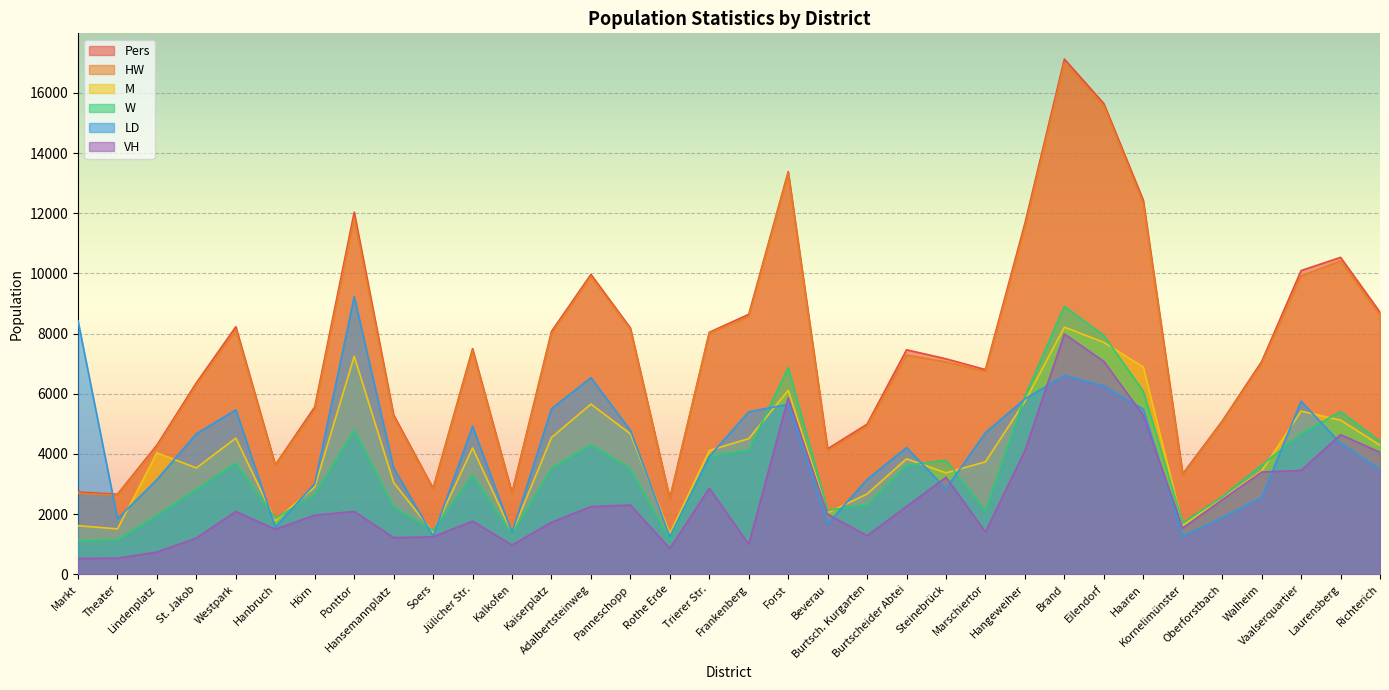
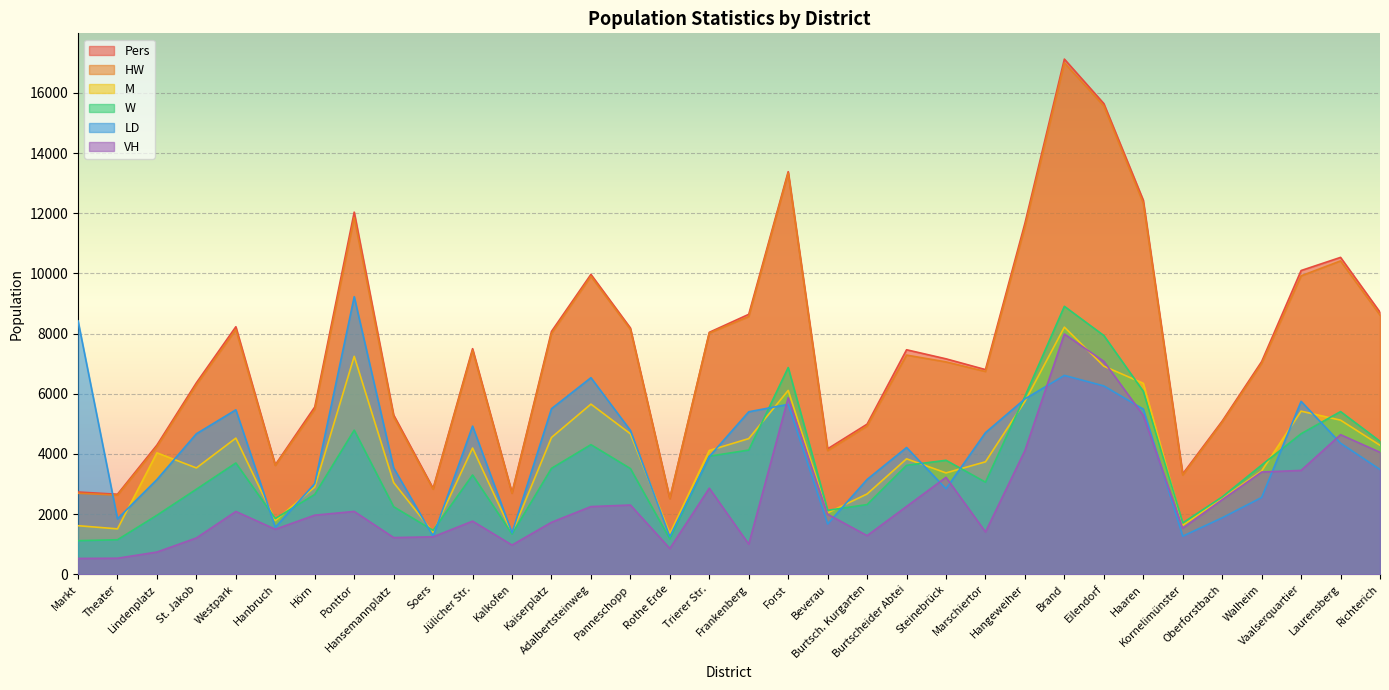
W, Marschiertor: 2100 -> 3100
M, Eilendorf: 7700 -> 6900
M, Haaren: 6900 -> 6300
